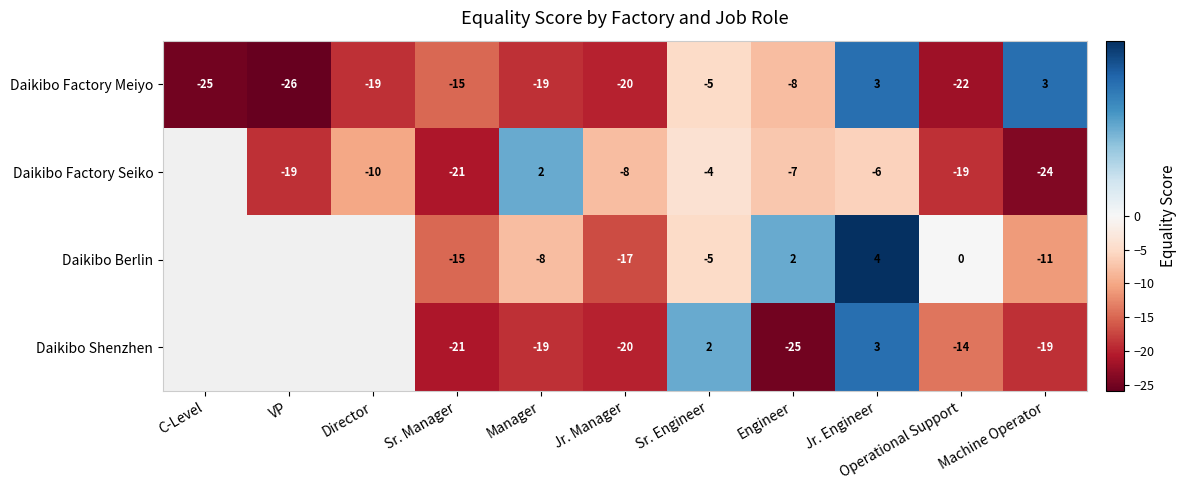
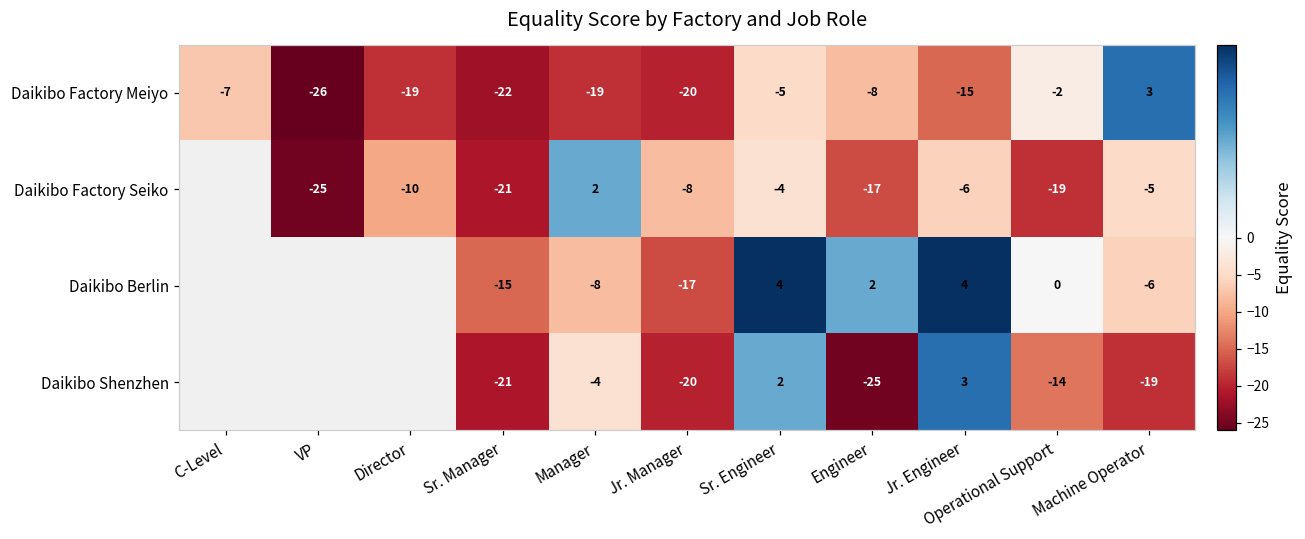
Daikibo Factory Meiyo, C-Level: -25 -> -7
Daikibo Factory Meiyo, Sr. Manager: -15 -> -22
Daikibo Factory Meiyo, Jr. Engineer: 3 -> -15
Daikibo Factory Meiyo, Operational Support: -22 -> -2
Daikibo Factory Seiko, VP: -19 -> -25
Daikibo Factory Seiko, Engineer: -7 -> -17
Daikibo Factory Seiko, Machine Operator: -24 -> -5
Daikibo Berlin, Sr. Engineer: -5 -> 4
Daikibo Berlin, Machine Operator: -11 -> -6
Daikibo Shenzhen, Manager: -19 -> -4
